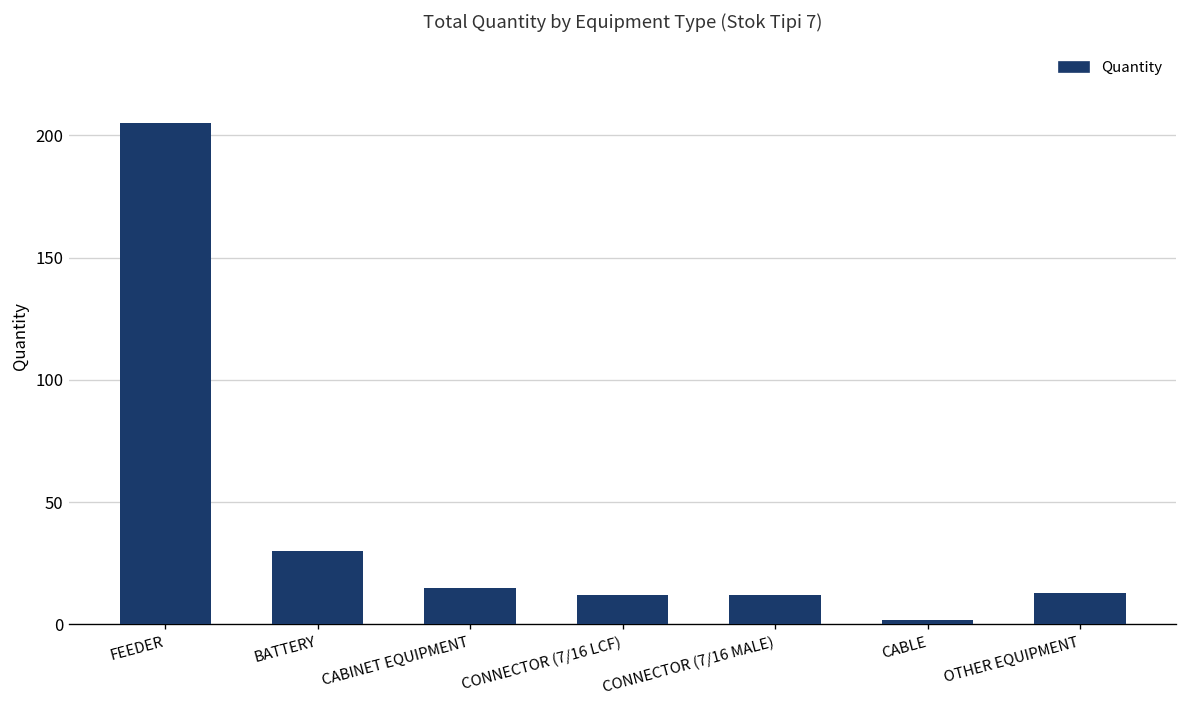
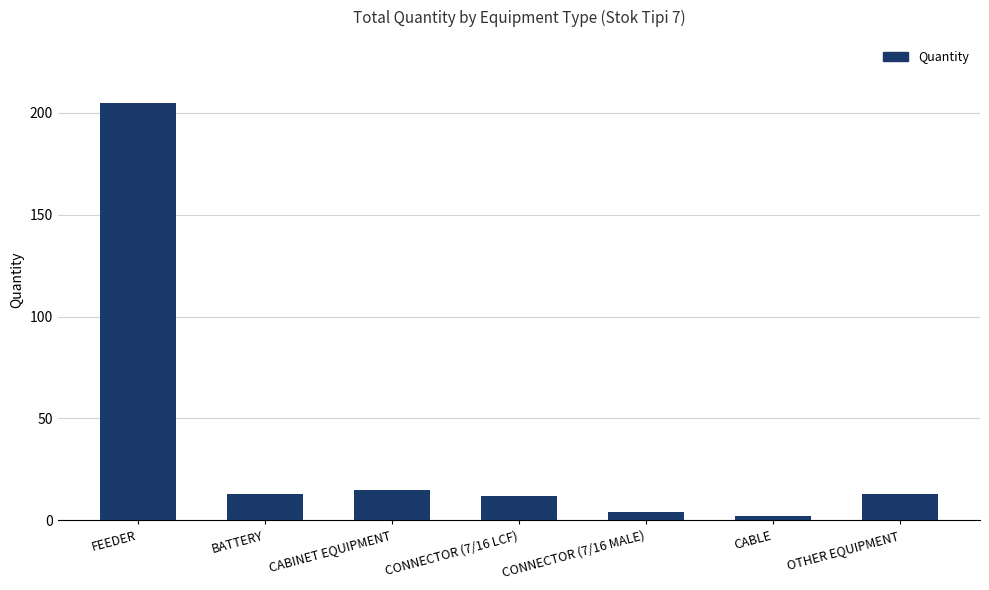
BATTERY: 30 -> 13
CONNECTOR (7/16 MALE): 12 -> 4
